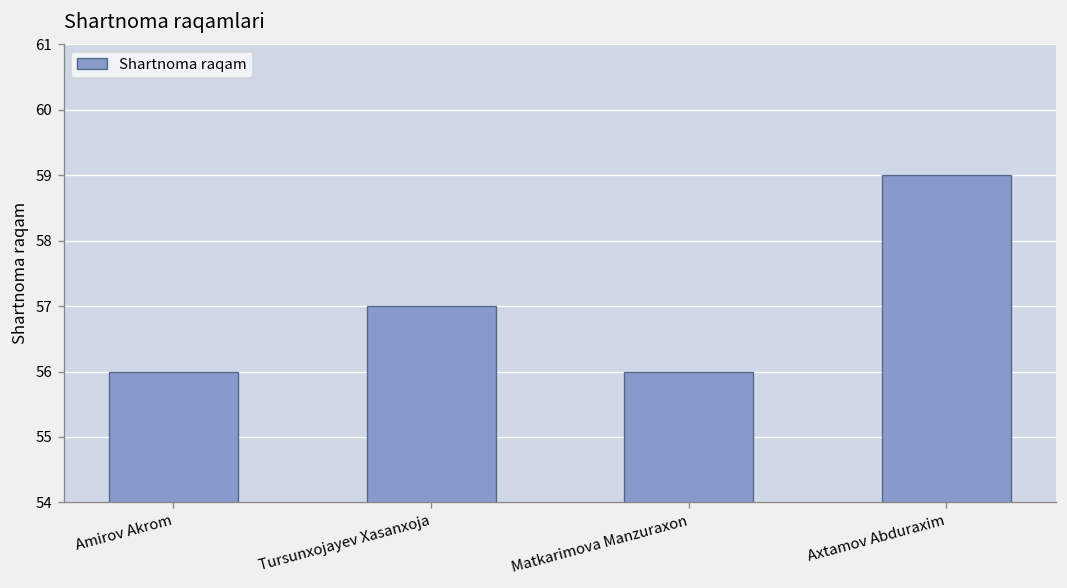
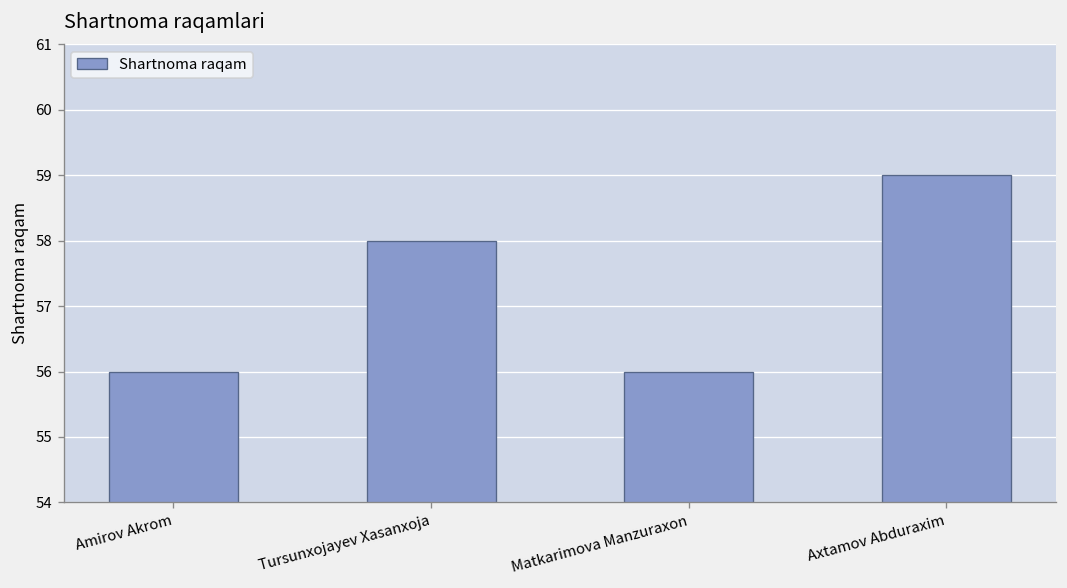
Tursunxojayev Xasanxoja: 57 -> 58
